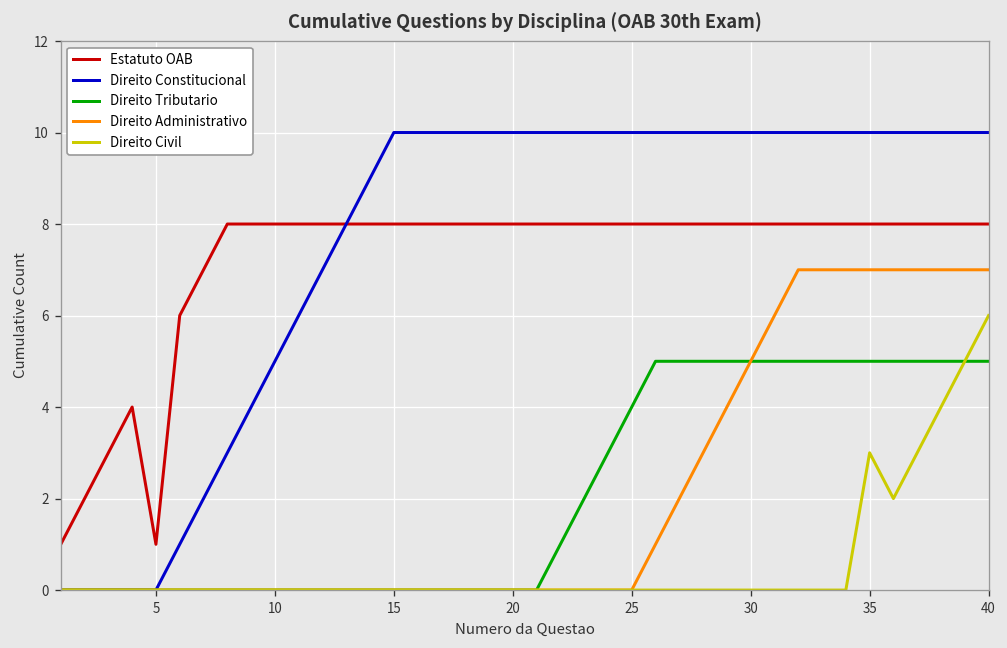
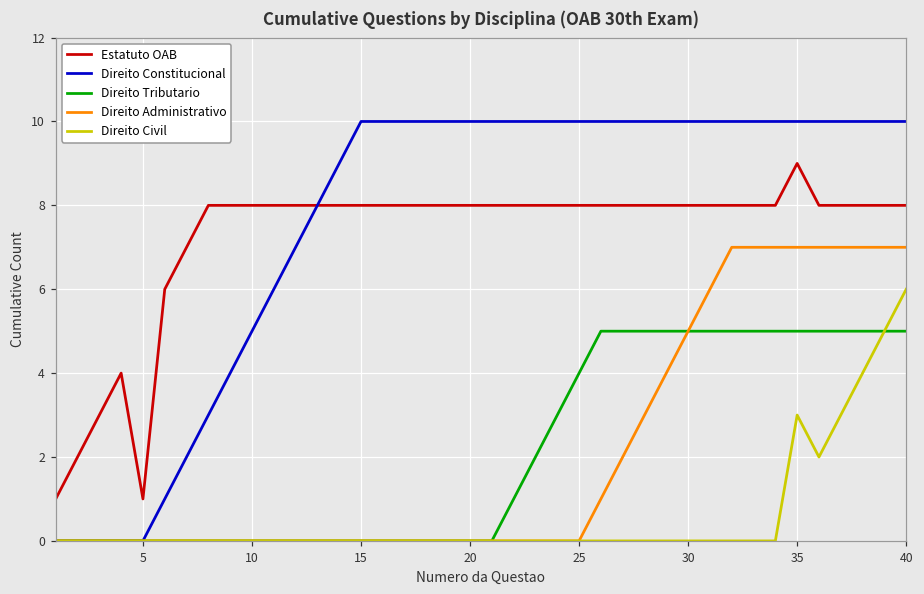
Estatuto OAB, 35: 8 -> 9
